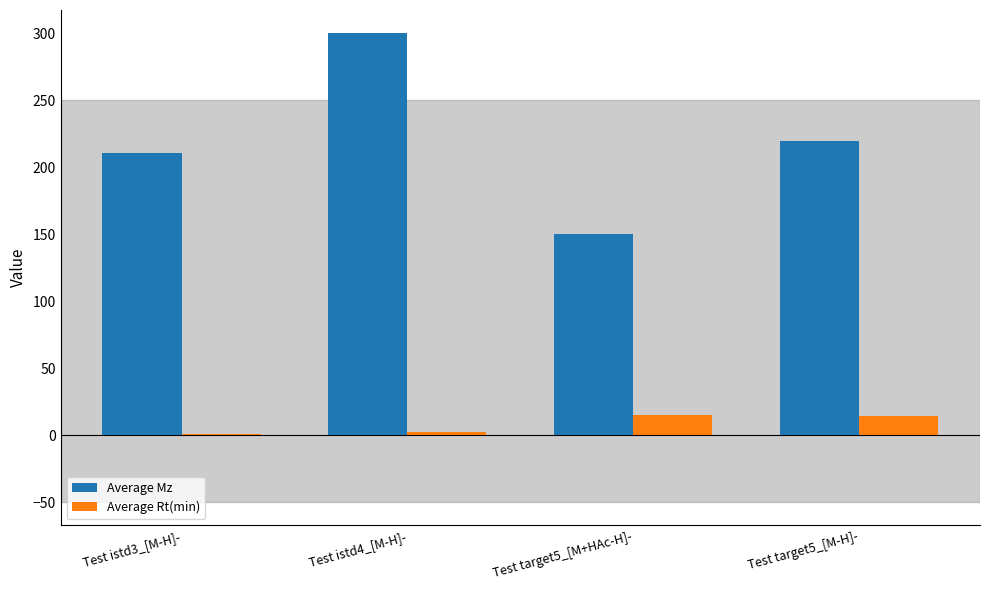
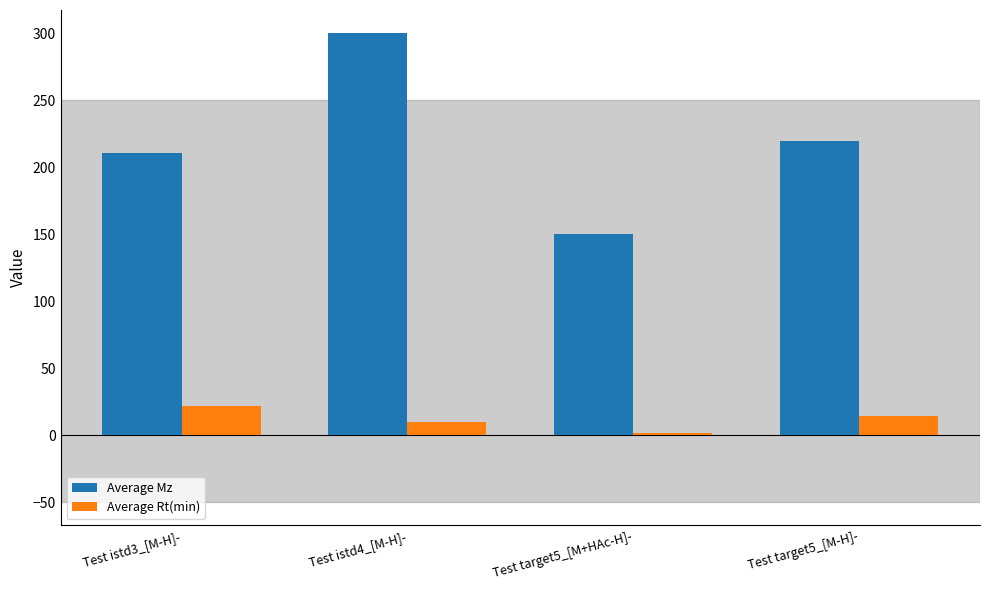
Average Rt(min), Test istd3_[M-H]-: 1 -> 22
Average Rt(min), Test istd4_[M-H]-: 2 -> 10
Average Rt(min), Test target5_[M+HAc-H]-: 15 -> 1
